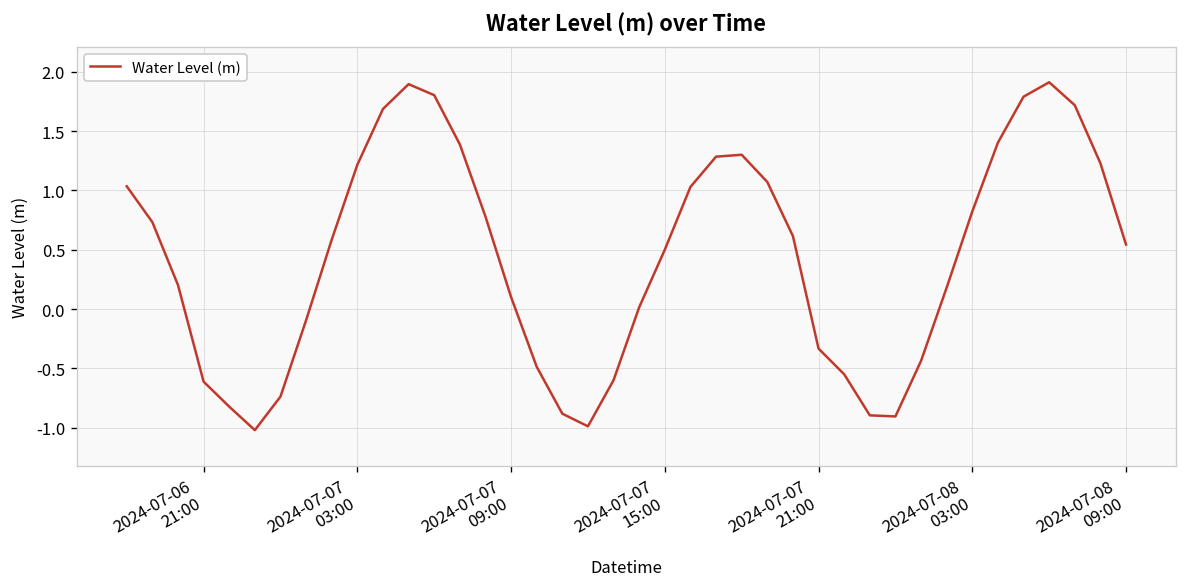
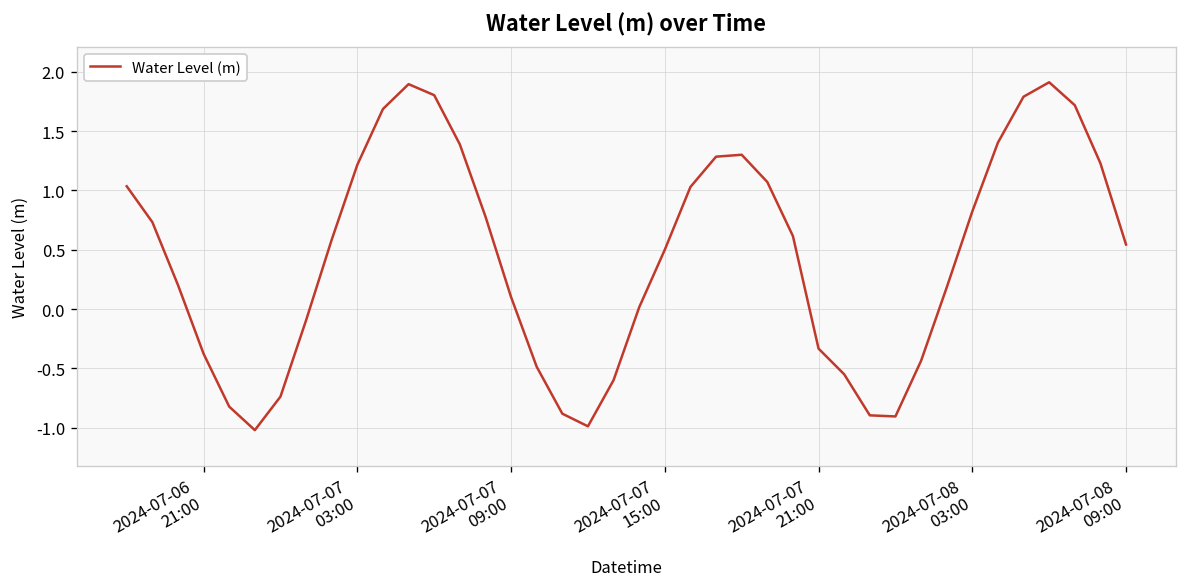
2024-07-06 21:00: -0.6 -> -0.4
